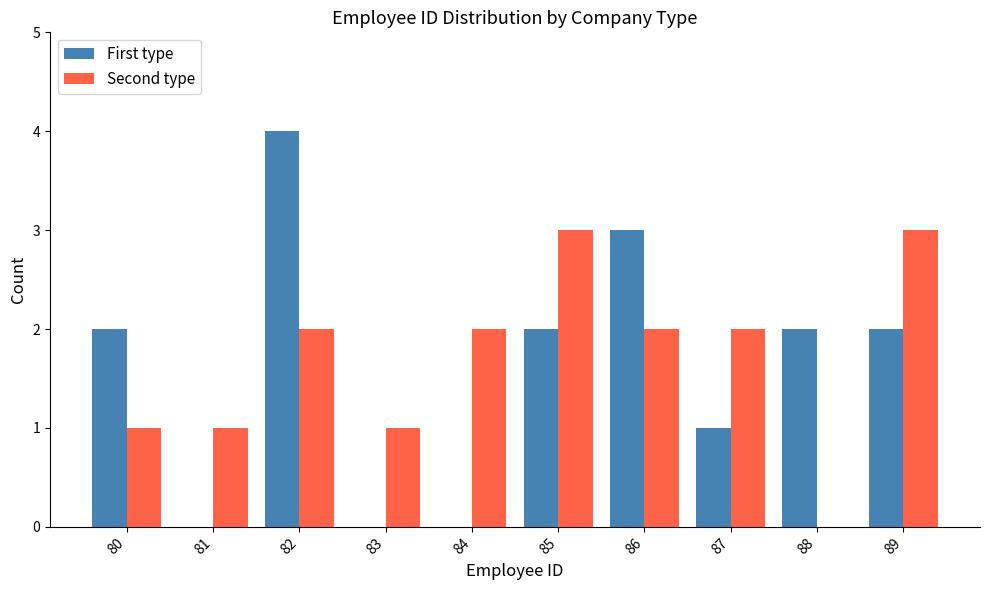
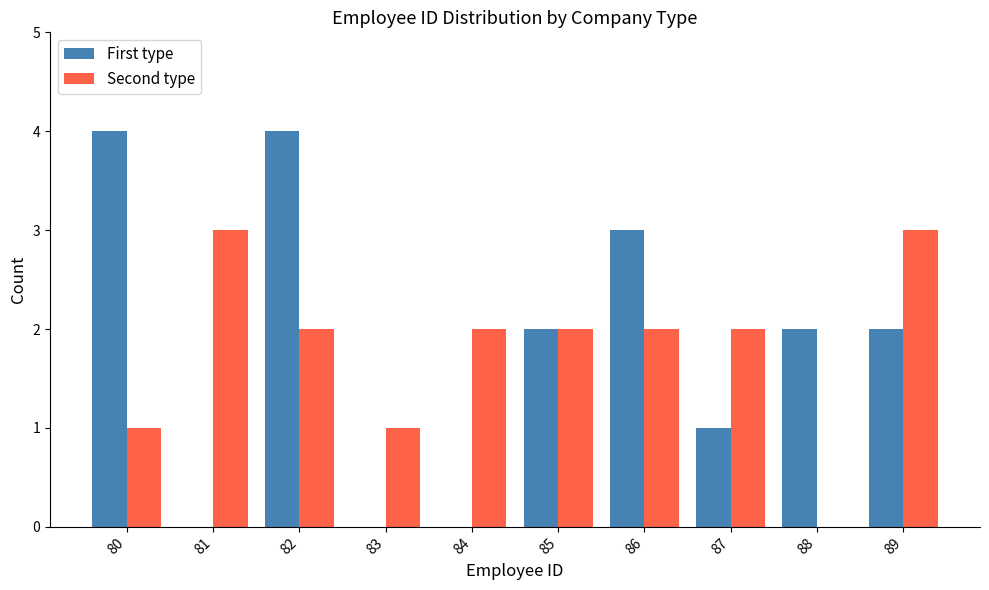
First type, 80: 2 -> 4
Second type, 81: 1 -> 3
Second type, 85: 3 -> 2
